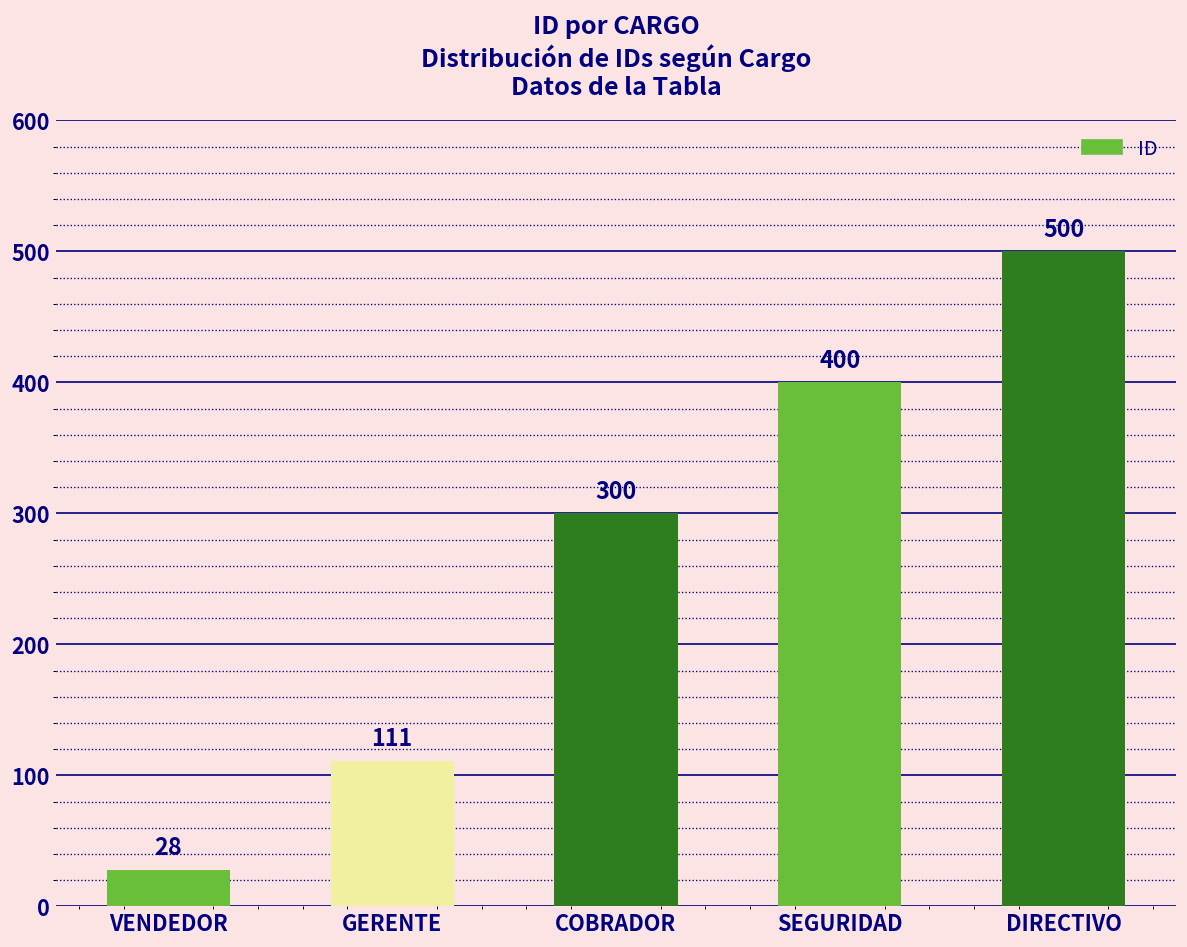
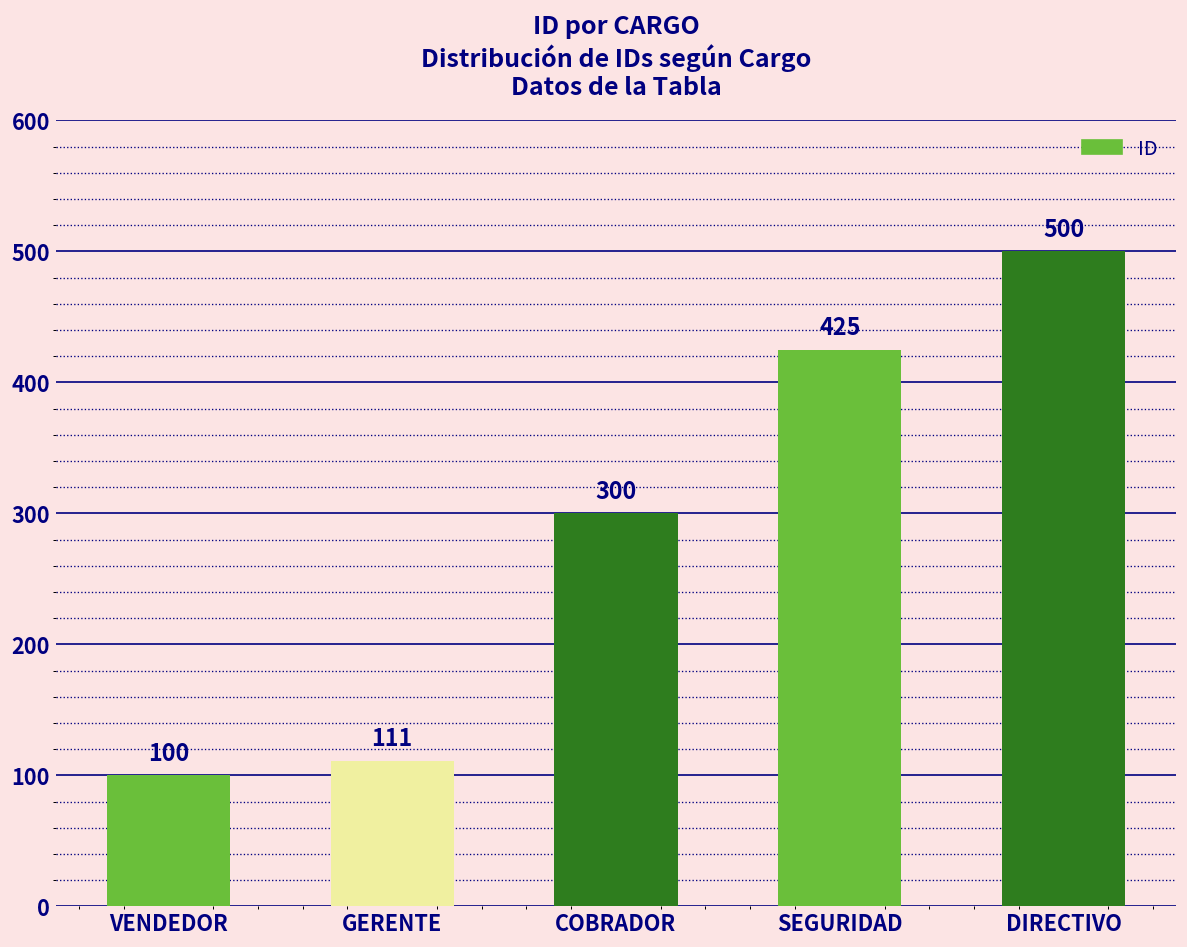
VENDEDOR: 28 -> 100
SEGURIDAD: 400 -> 425
